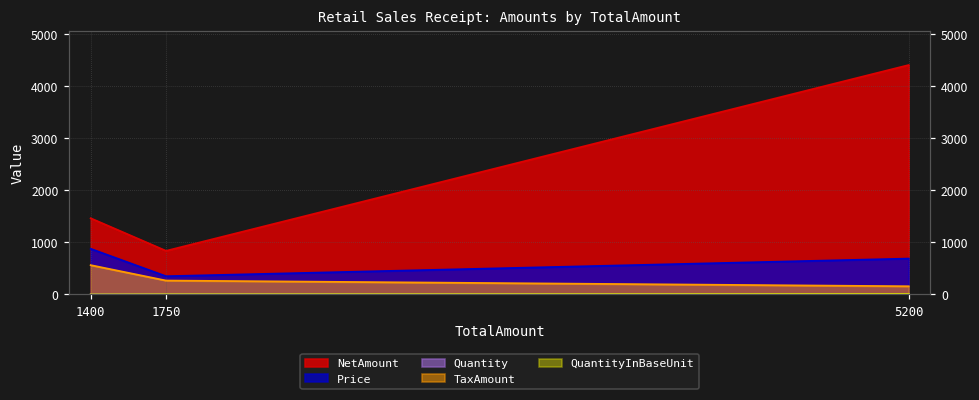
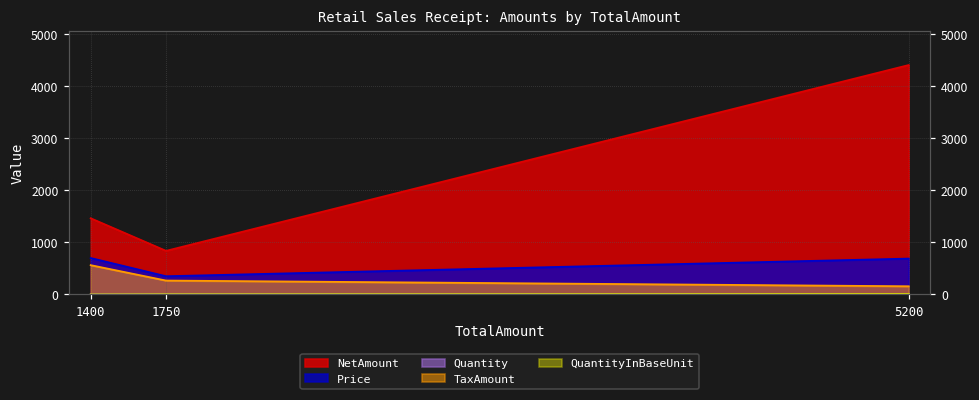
Price, 1400: 900 -> 700
